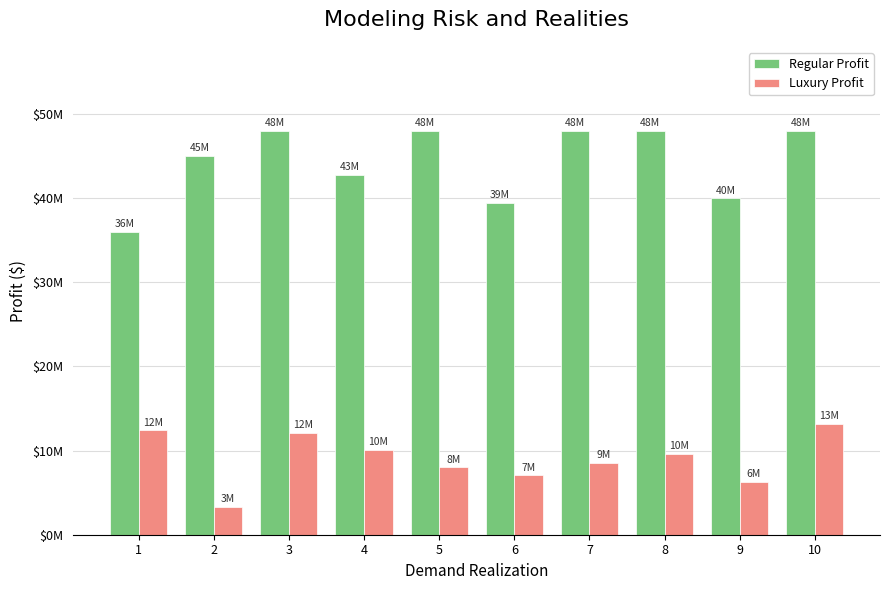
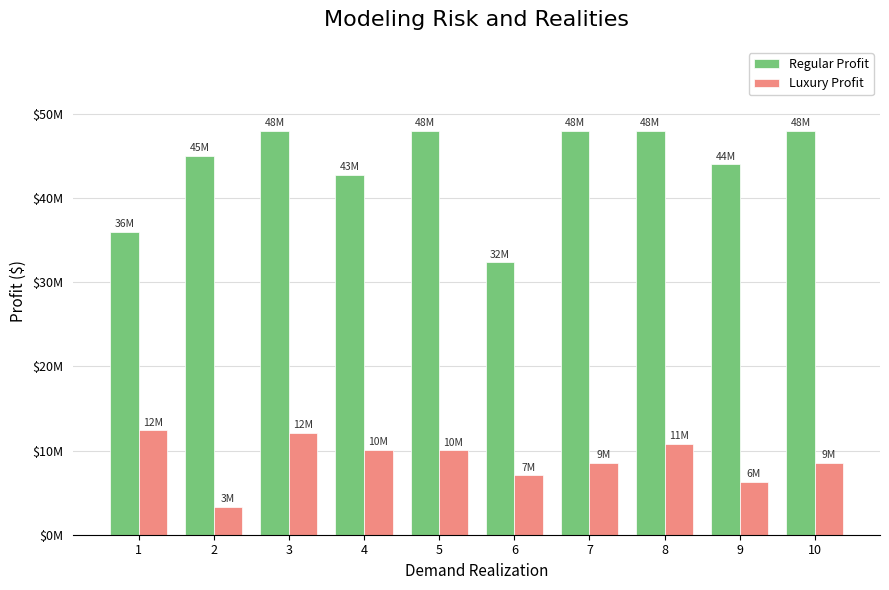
Luxury Profit, 5: 8M -> 10M
Regular Profit, 6: 39M -> 32M
Luxury Profit, 8: 10M -> 11M
Regular Profit, 9: 40M -> 44M
Luxury Profit, 10: 13M -> 9M
